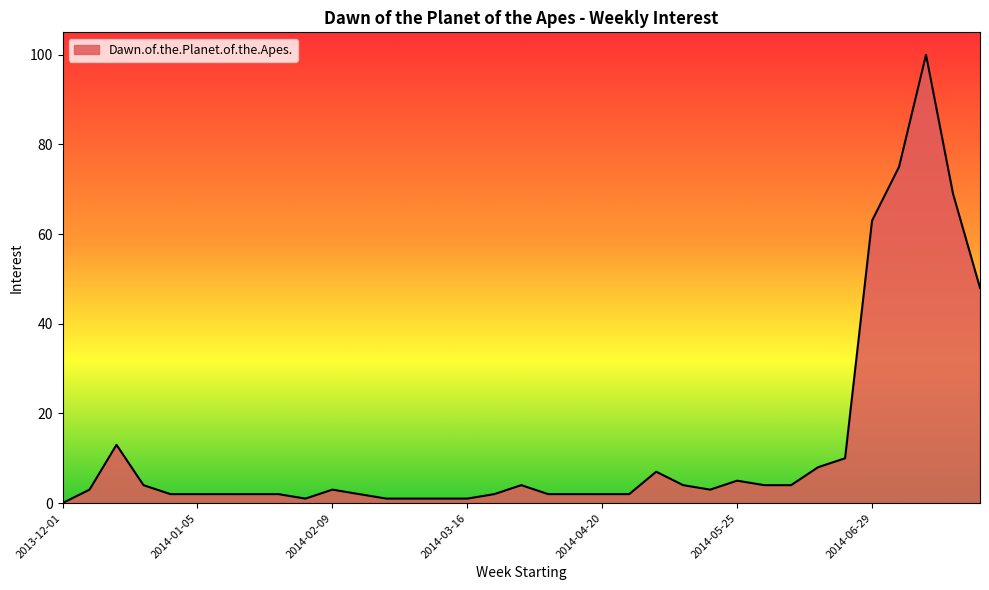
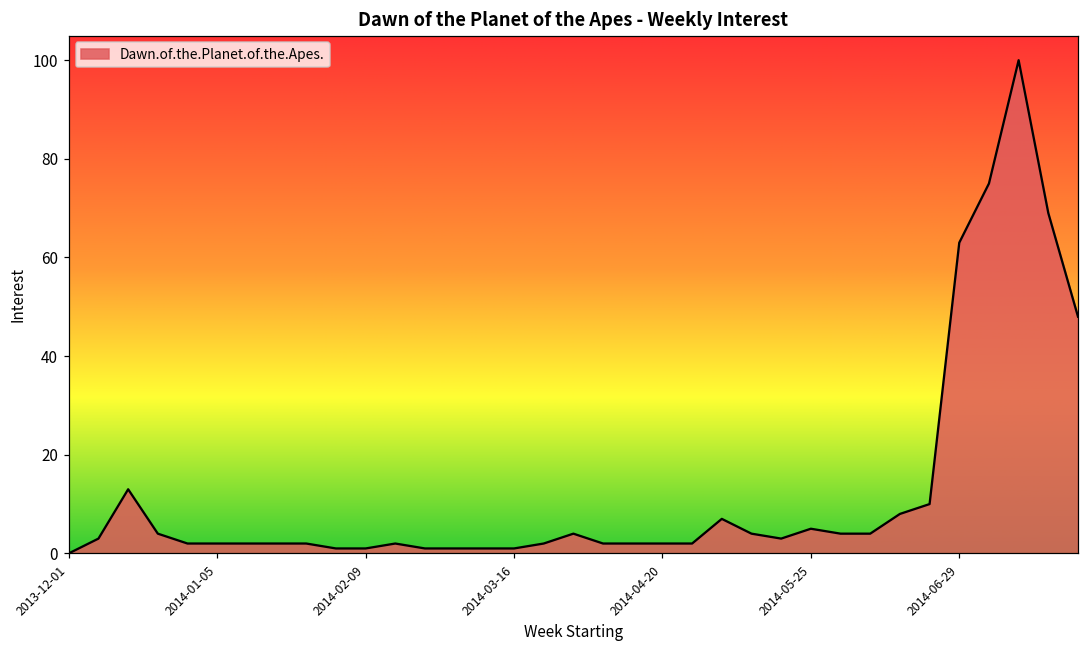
2014-02-09: 3 -> 1
